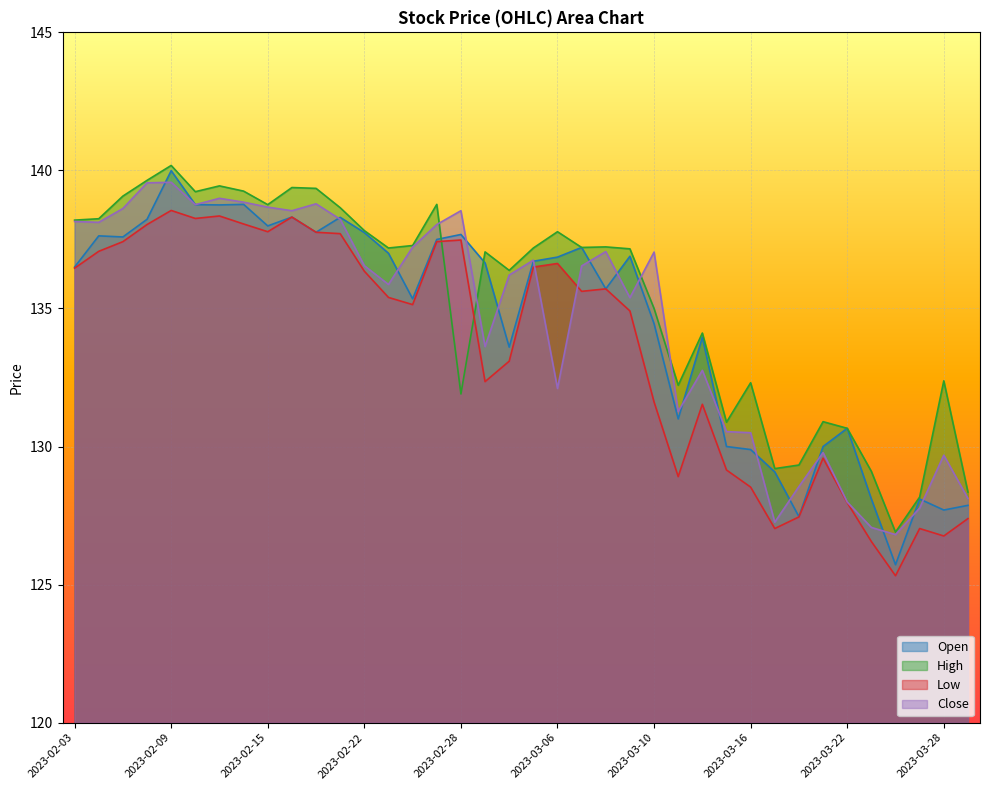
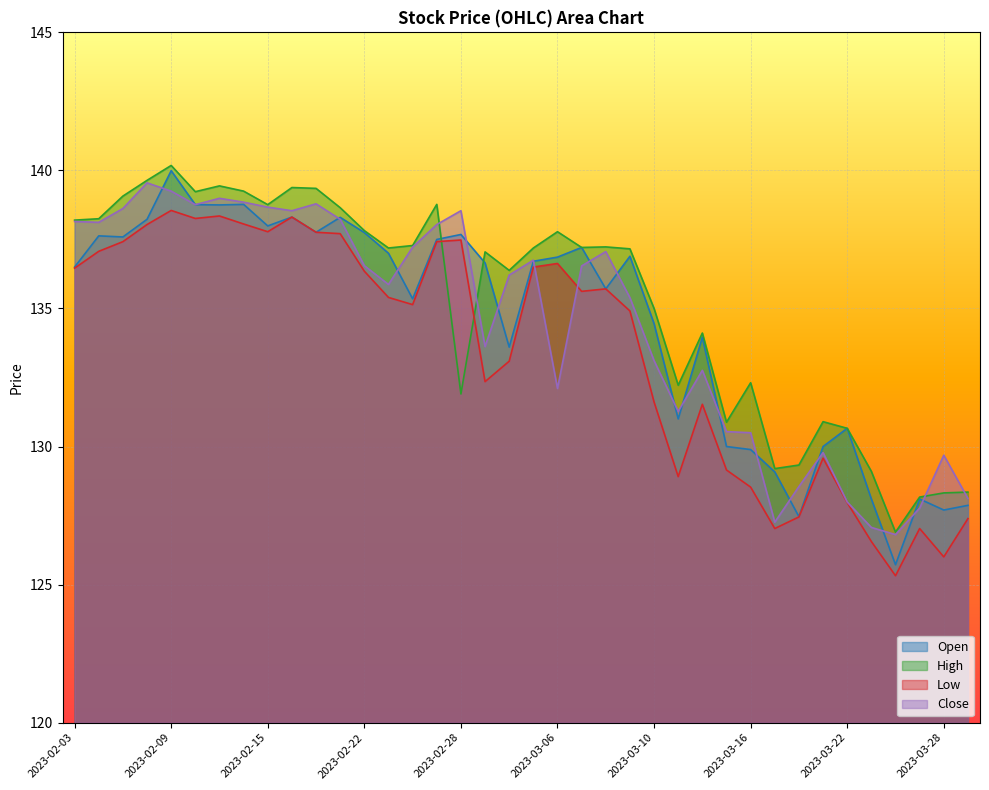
Close, 2023-02-09: 139.6 -> 139.3
Close, 2023-03-10: 137.0 -> 133.1
High, 2023-03-28: 132.4 -> 128.3
Low, 2023-03-28: 126.8 -> 126.0
